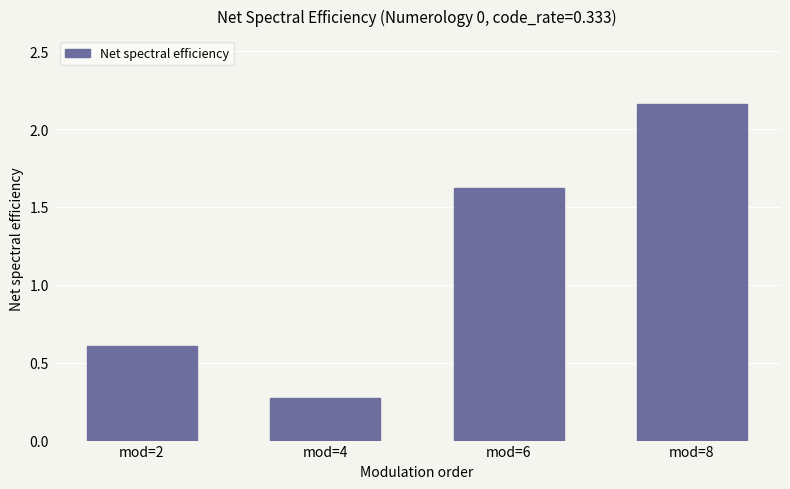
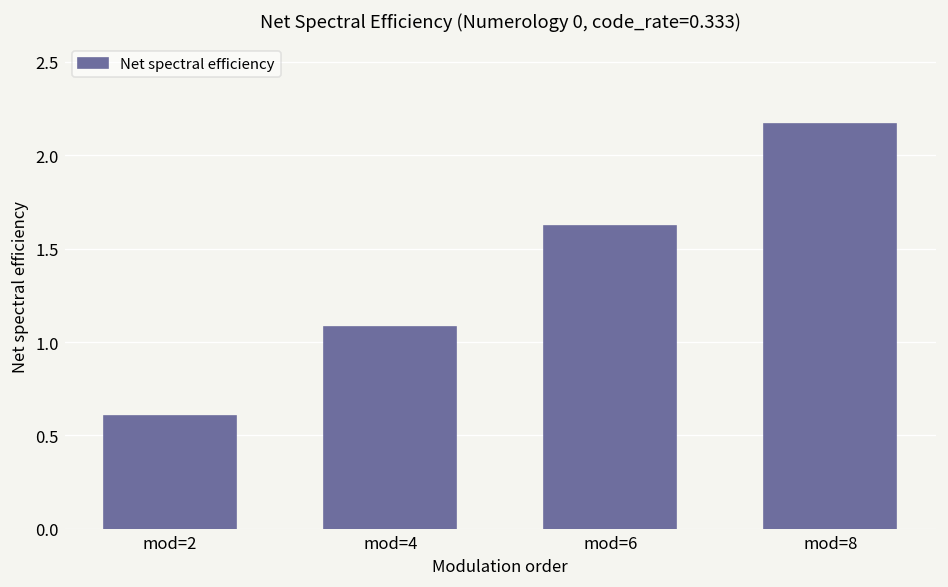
mod=4: 0.27 -> 1.08
